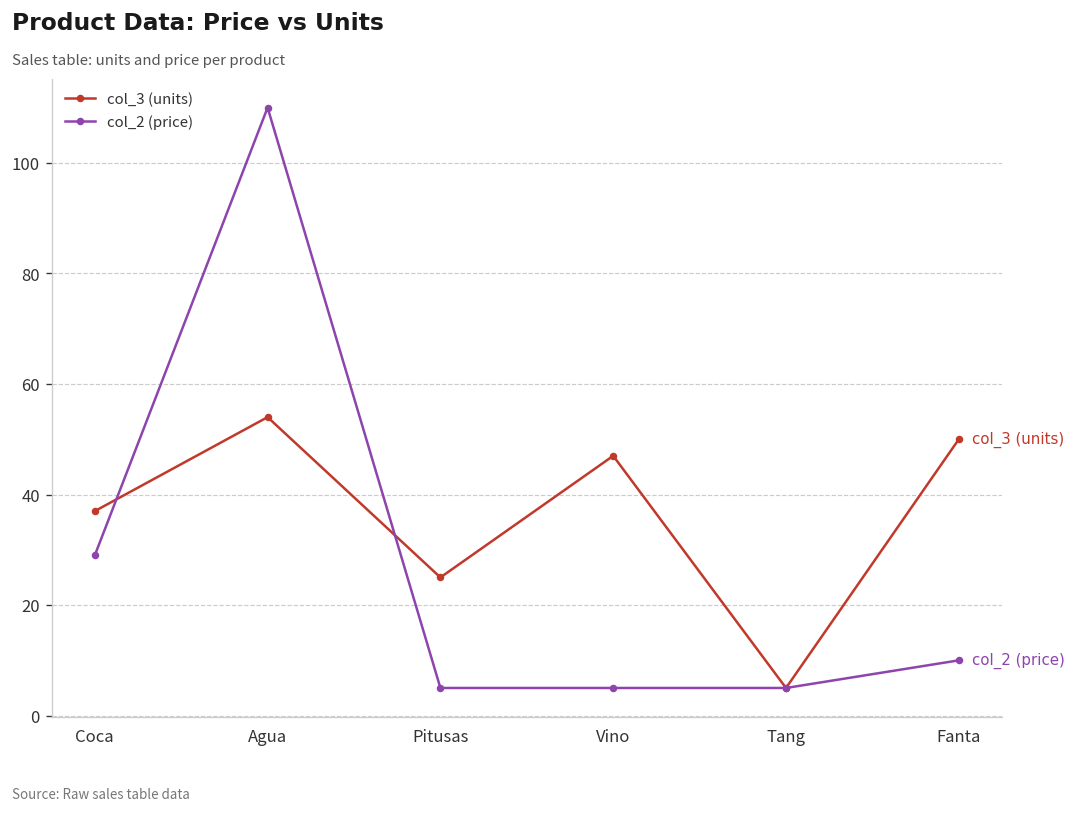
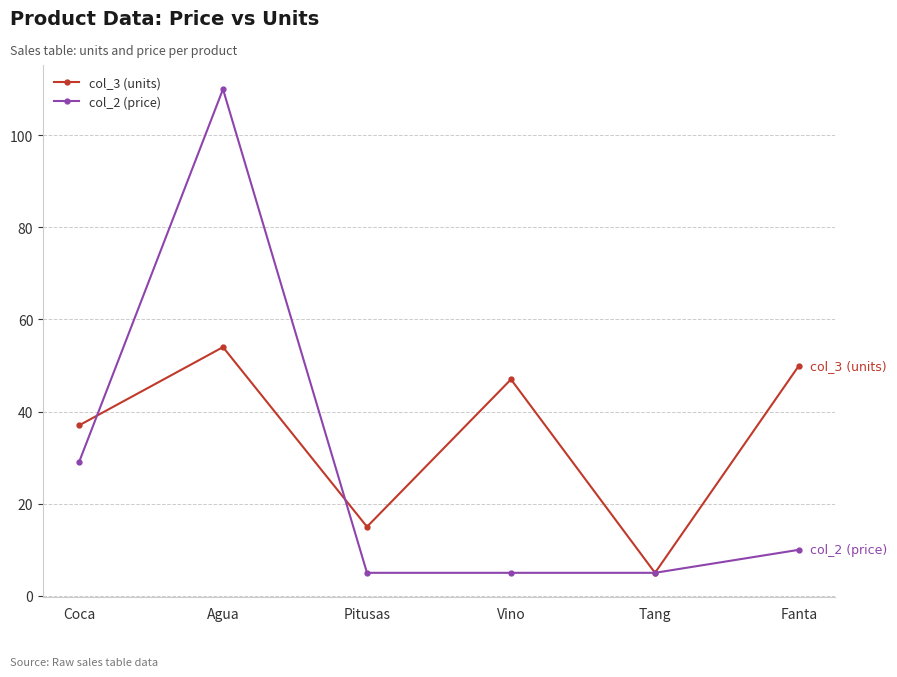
col_3 (units), Pitusas: 25 -> 15
